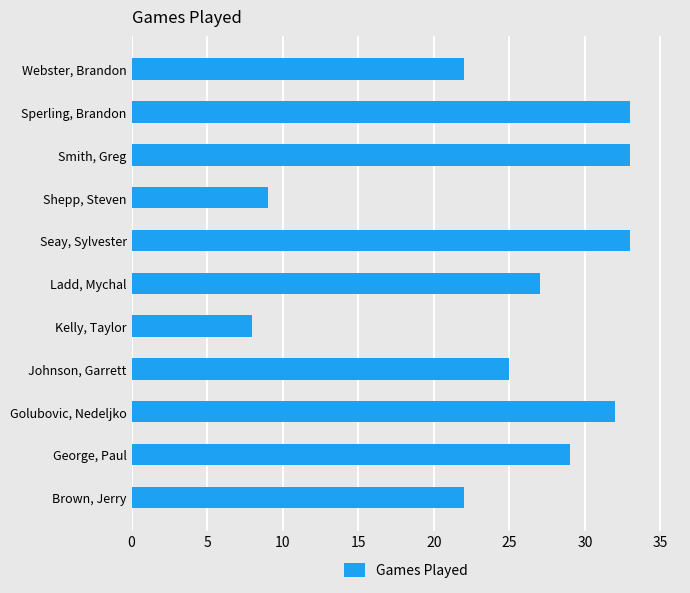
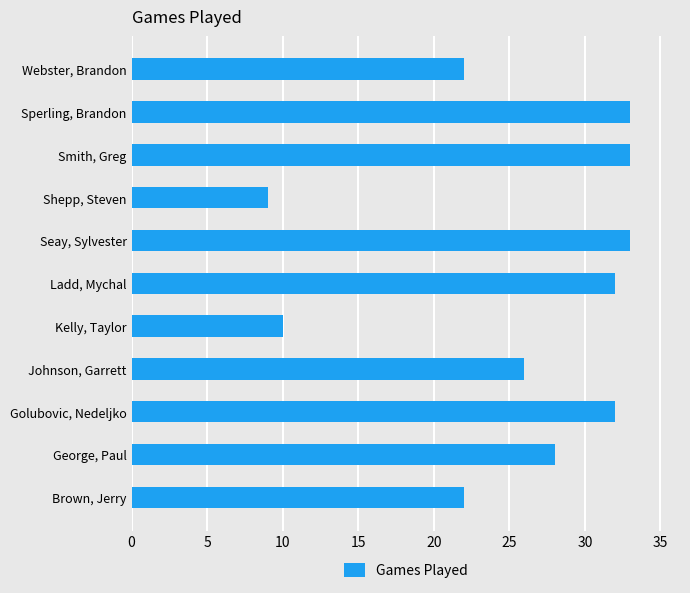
Ladd, Mychal: 27 -> 32
Kelly, Taylor: 8 -> 10
Johnson, Garrett: 25 -> 26
George, Paul: 29 -> 28
